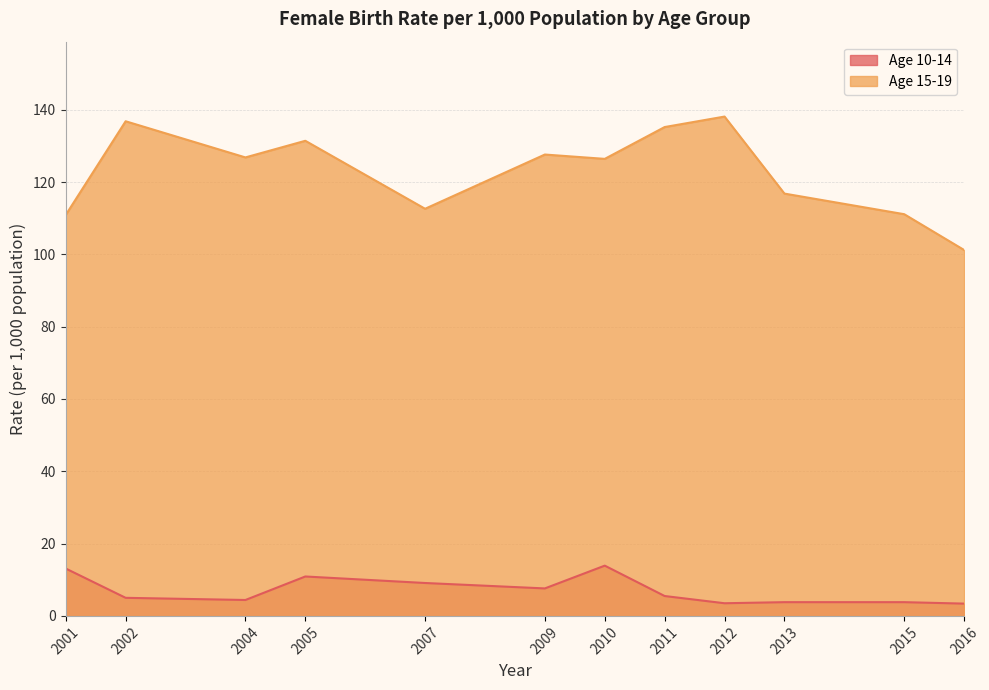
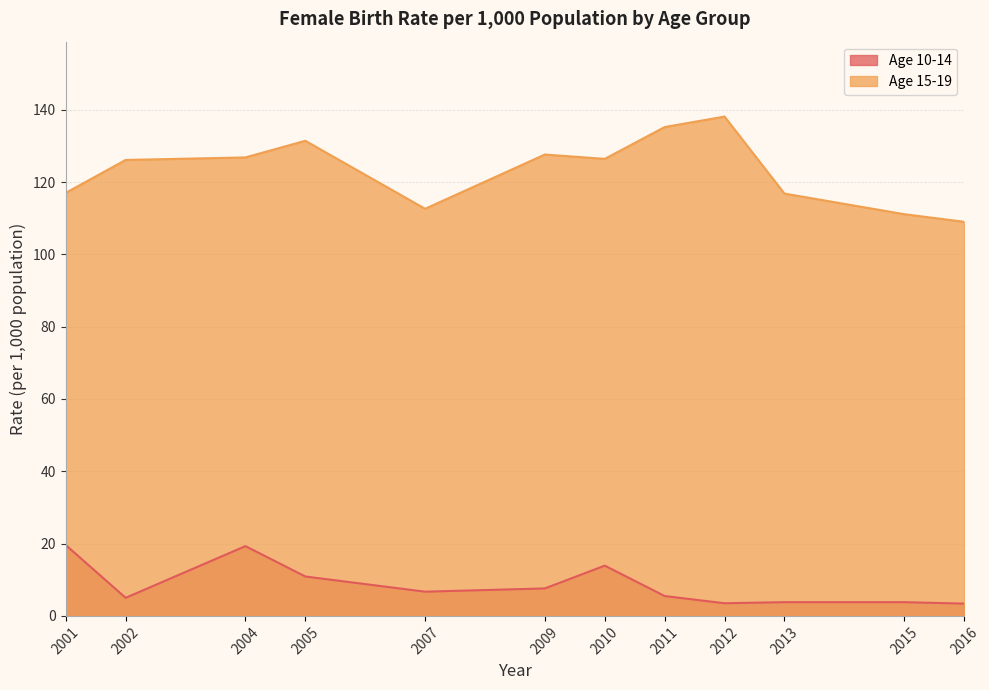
Age 10-14, 2001: 13 -> 20
Age 15-19, 2001: 111 -> 117
Age 15-19, 2002: 137 -> 126
Age 10-14, 2004: 4 -> 19
Age 10-14, 2007: 9 -> 7
Age 15-19, 2016: 101 -> 109
